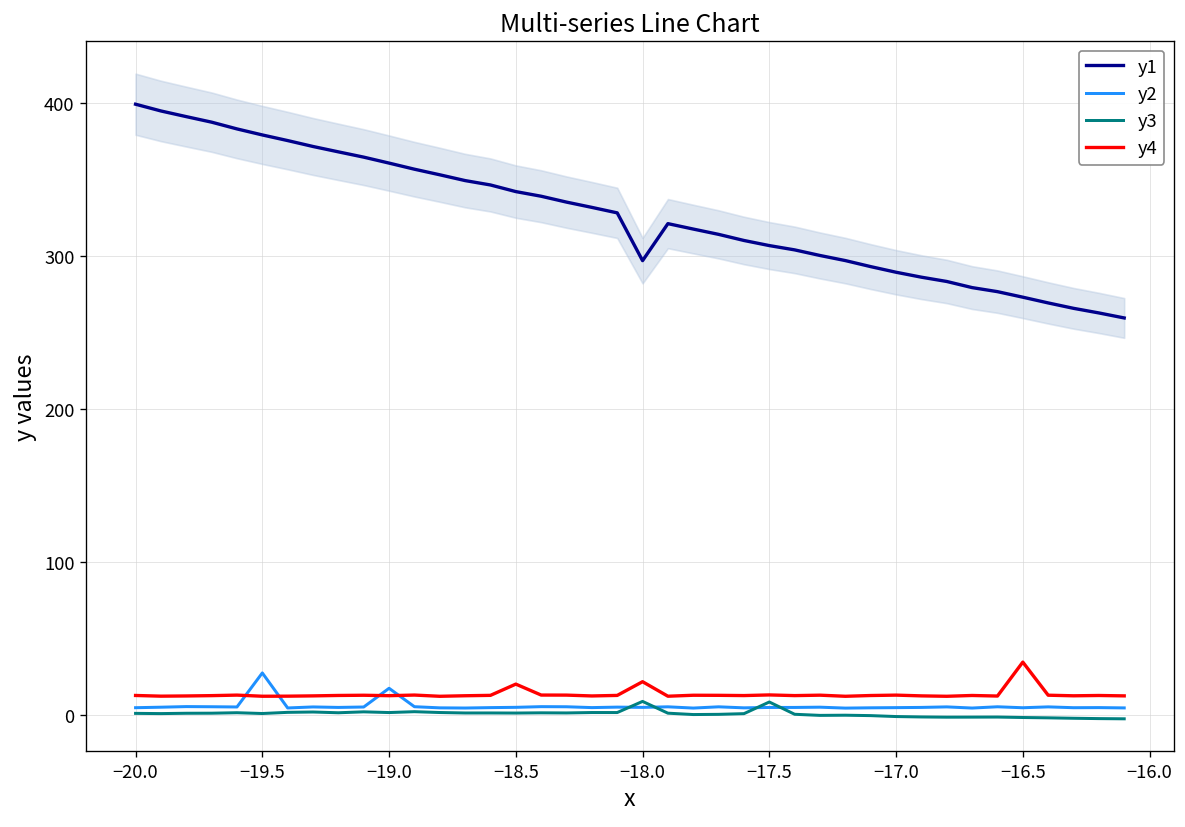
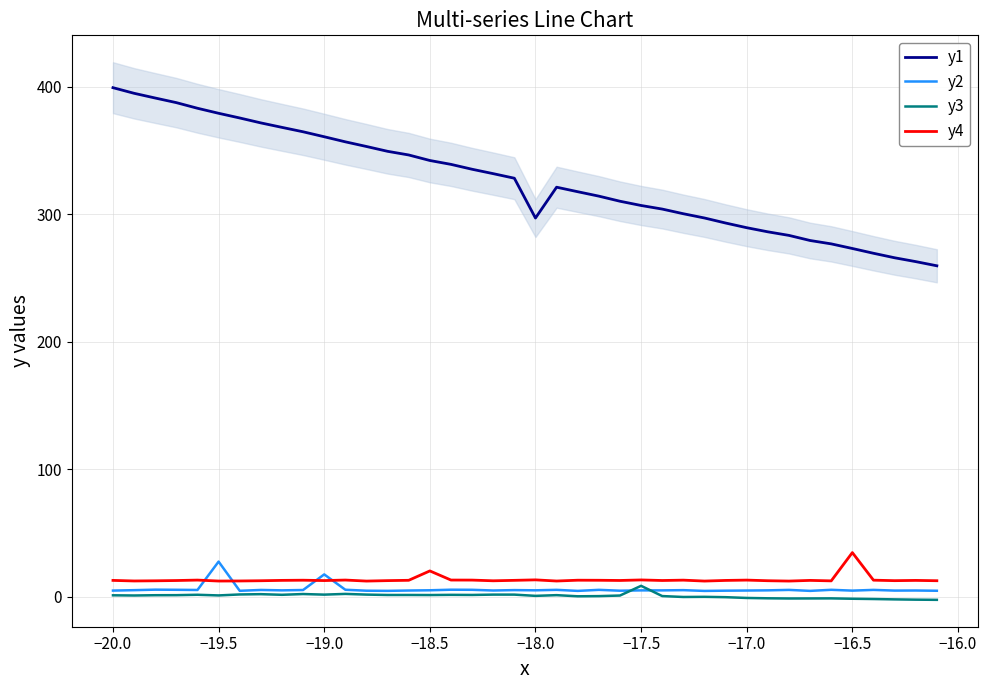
y3, −18.0: 9 -> 1
y4, −18.0: 22 -> 13
